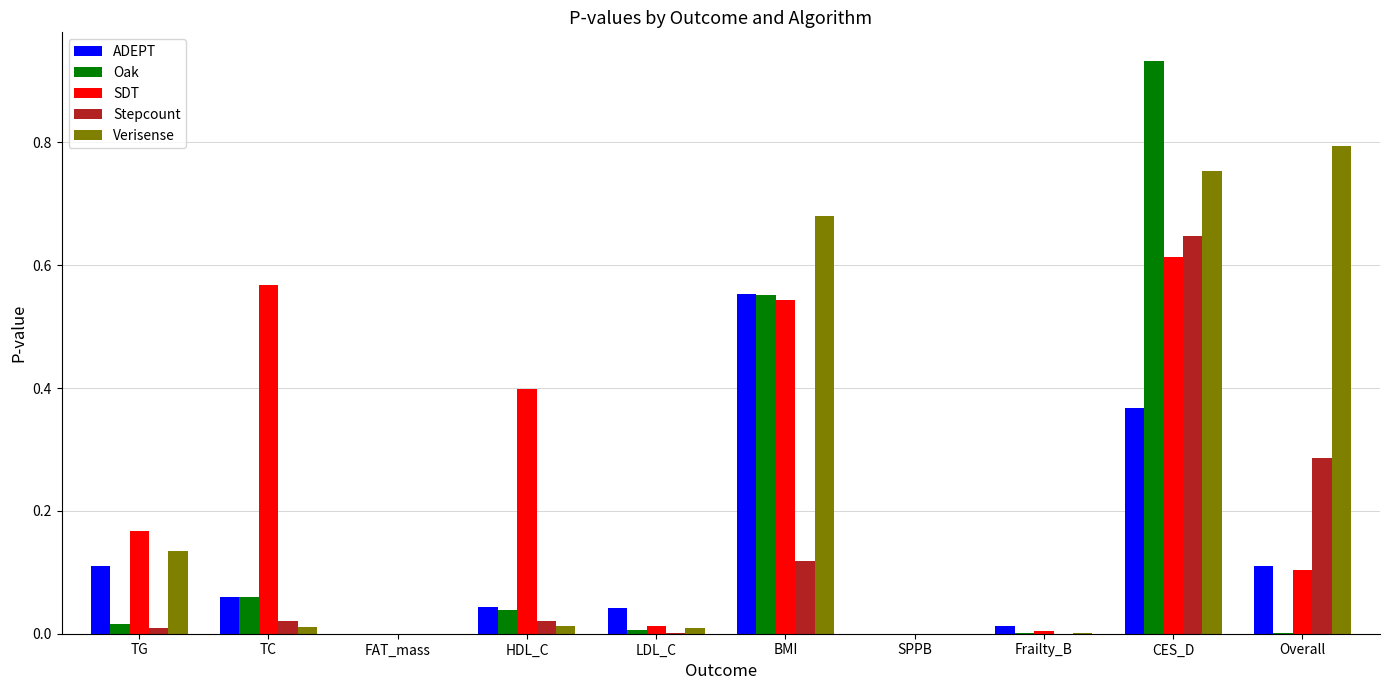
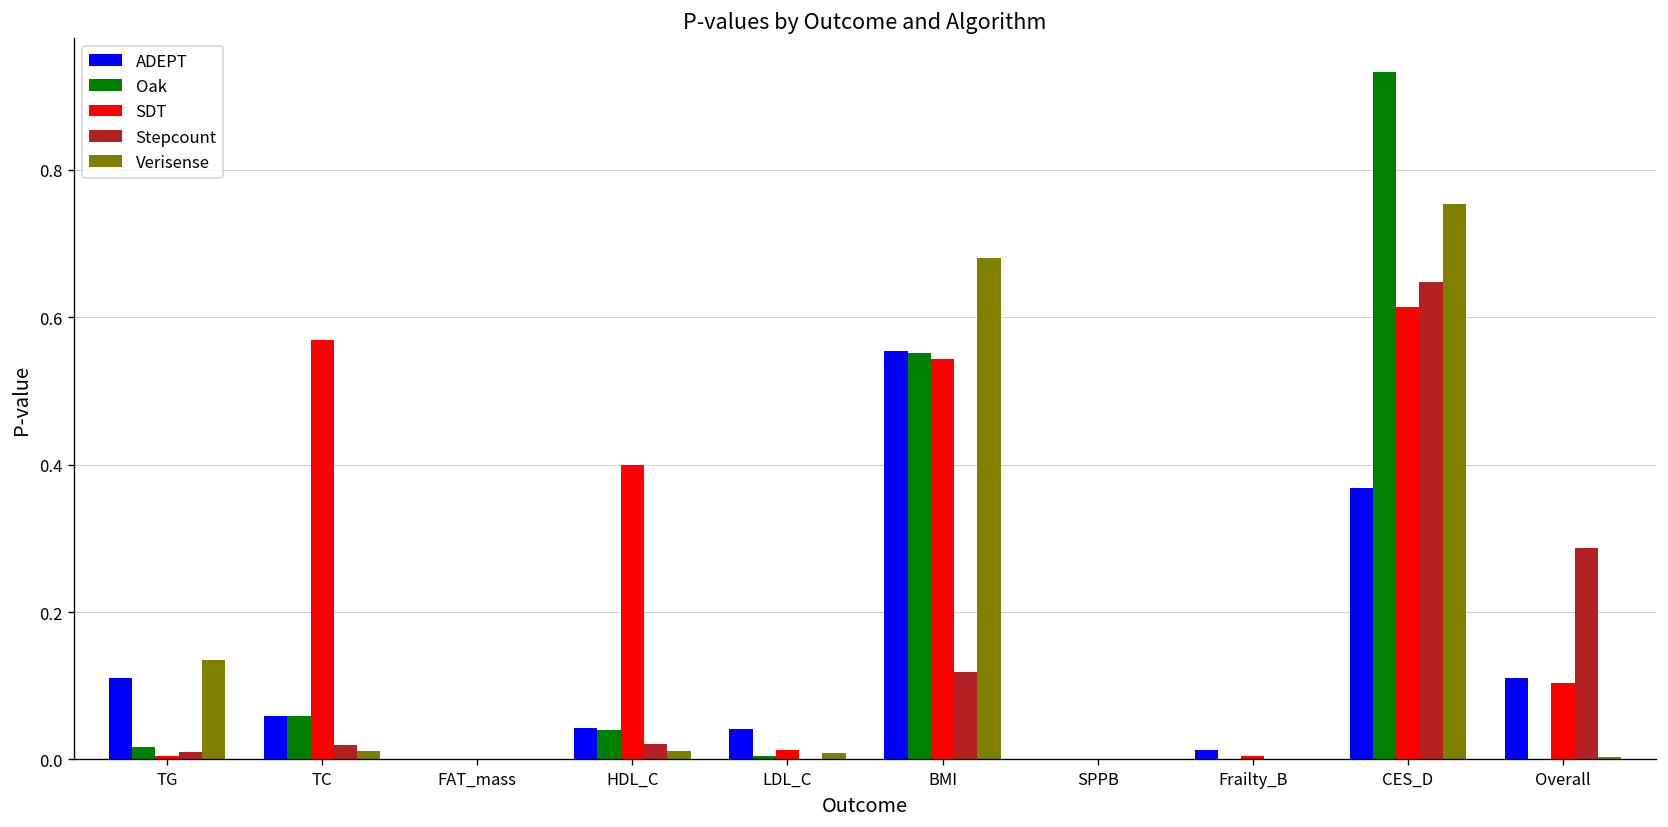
SDT, TG: 0.17 -> 0.00
Verisense, Overall: 0.79 -> 0.00
